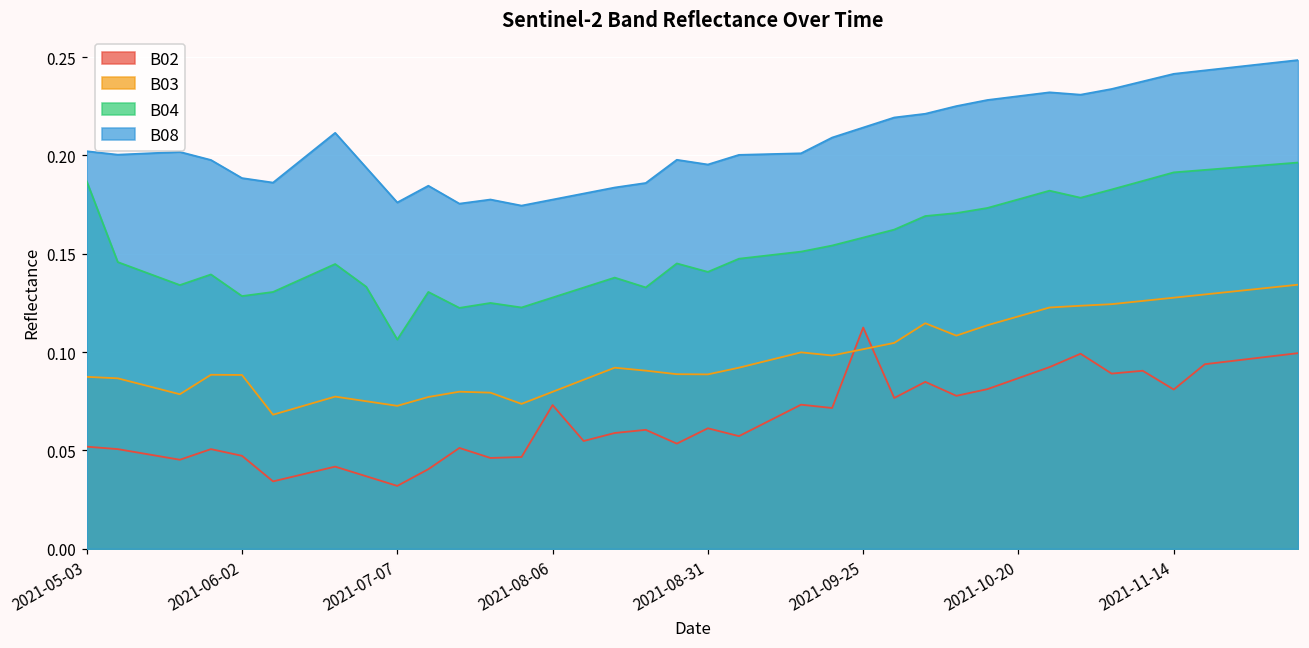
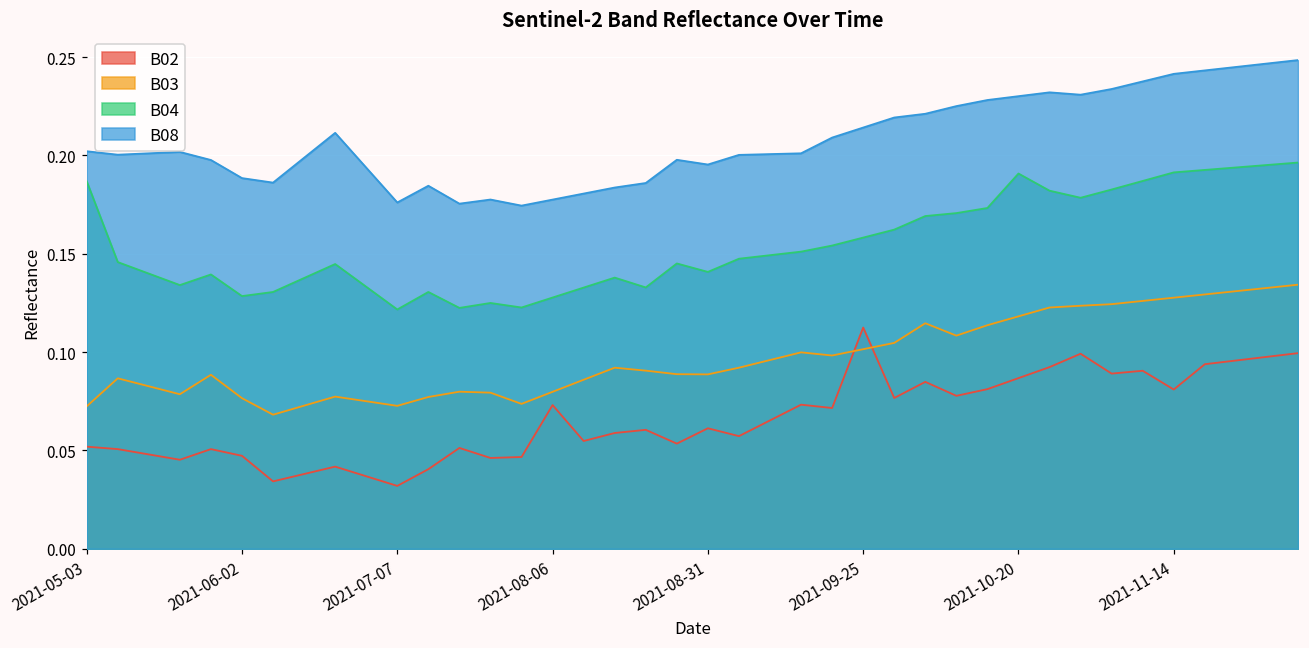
B03, 2021-05-03: 0.087 -> 0.072
B03, 2021-06-02: 0.088 -> 0.077
B04, 2021-07-07: 0.106 -> 0.122
B04, 2021-10-20: 0.178 -> 0.191
